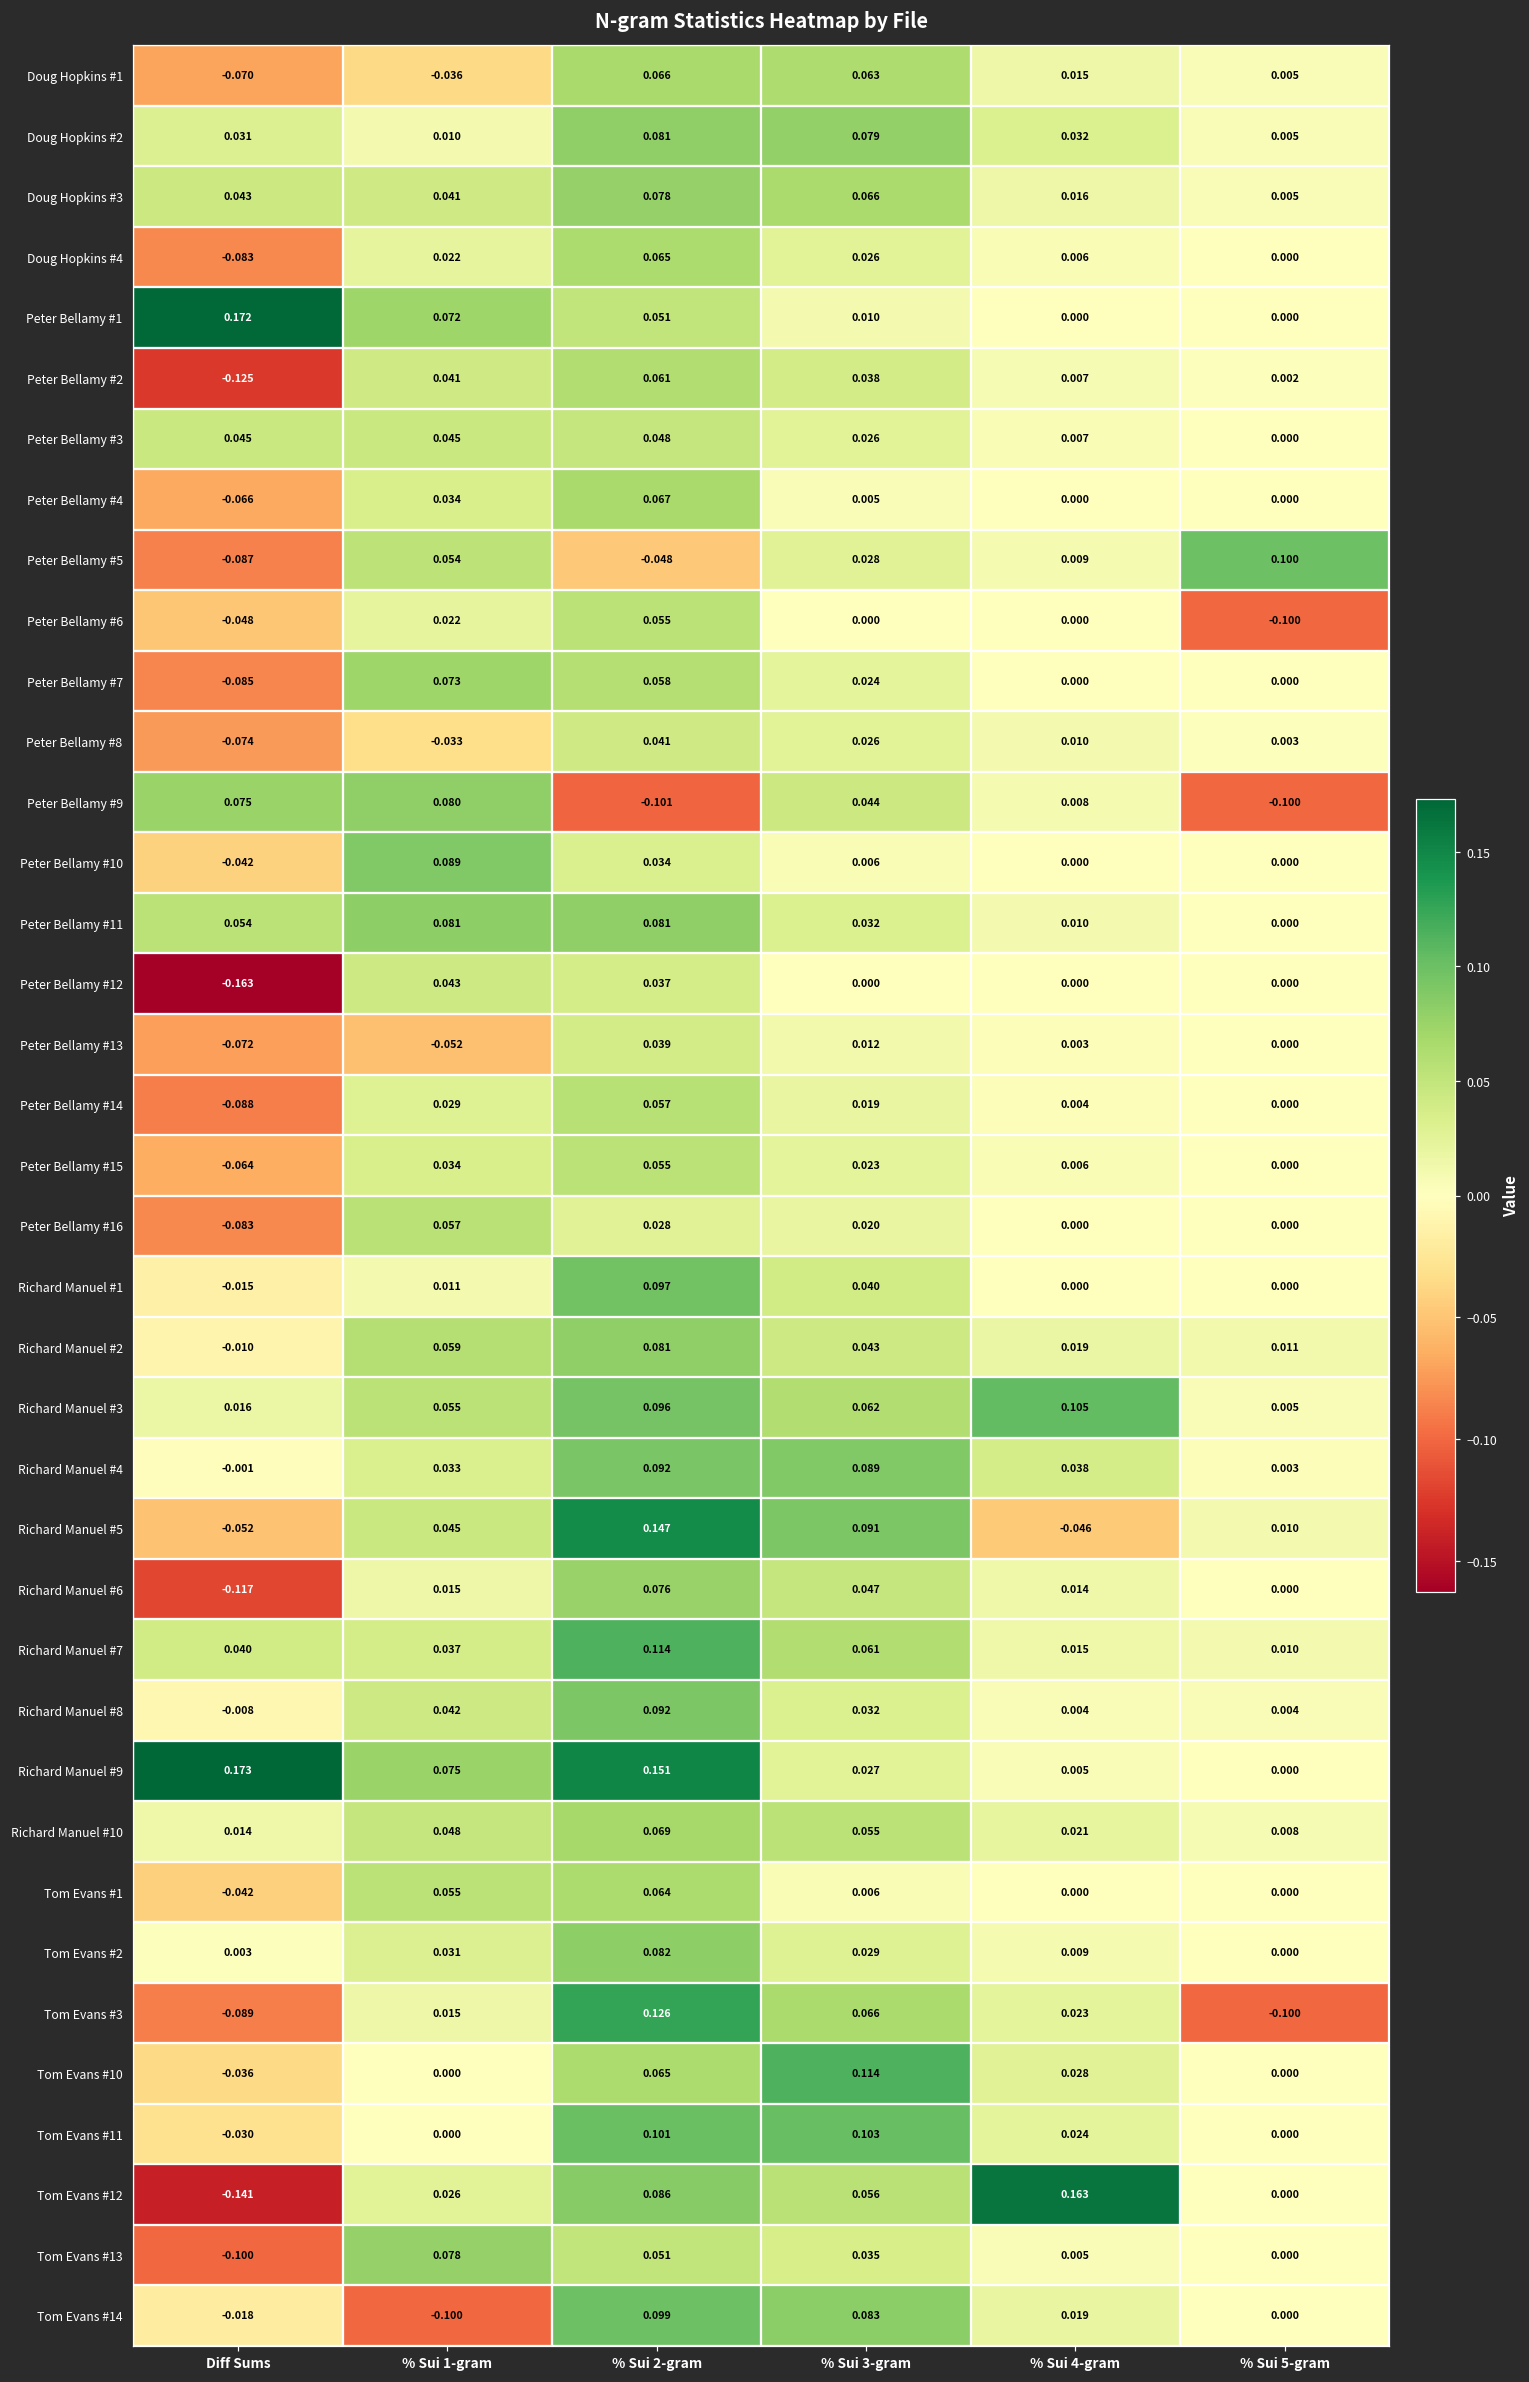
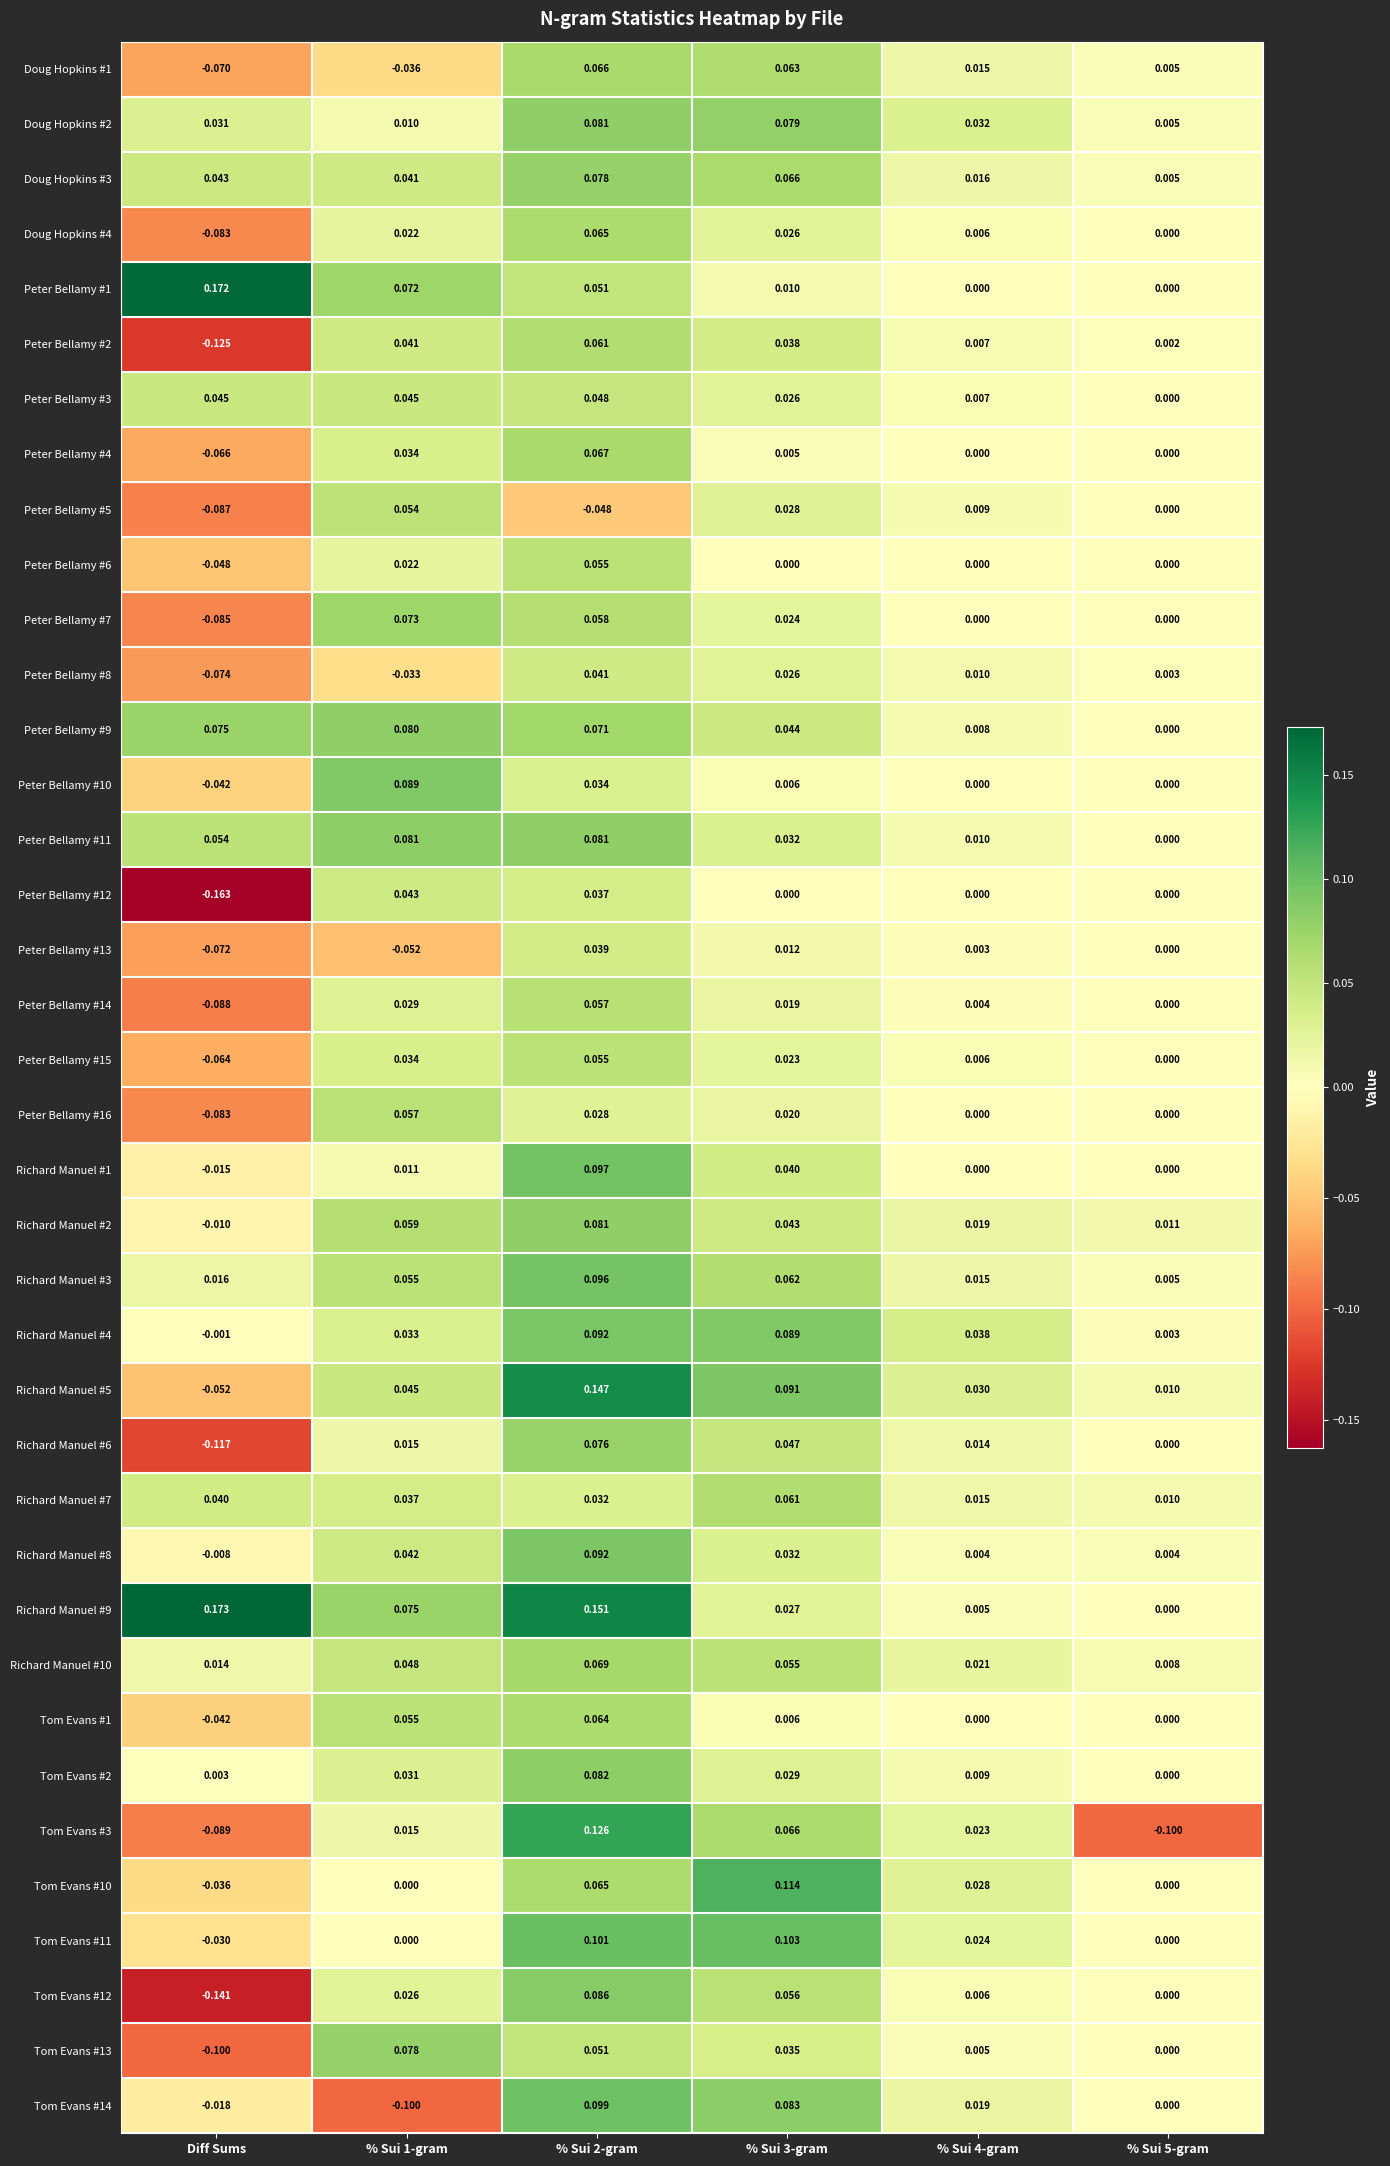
Peter Bellamy #5, % Sui 5-gram: 0.100 -> 0.000
Peter Bellamy #6, % Sui 5-gram: -0.100 -> 0.000
Peter Bellamy #9, % Sui 2-gram: -0.101 -> 0.071
Peter Bellamy #9, % Sui 5-gram: -0.100 -> 0.000
Richard Manuel #3, % Sui 4-gram: 0.105 -> 0.015
Richard Manuel #5, % Sui 4-gram: -0.046 -> 0.030
Richard Manuel #7, % Sui 2-gram: 0.114 -> 0.032
Tom Evans #12, % Sui 4-gram: 0.163 -> 0.006
